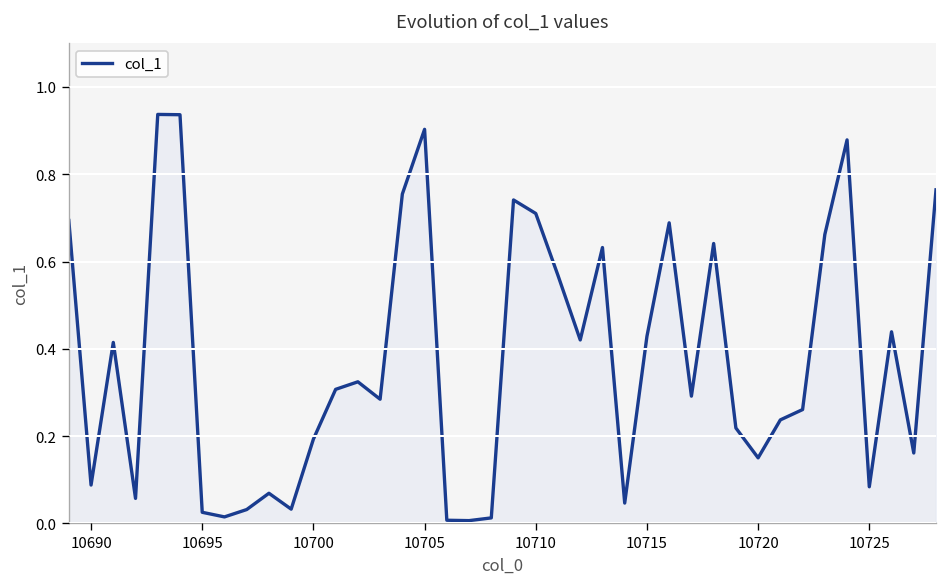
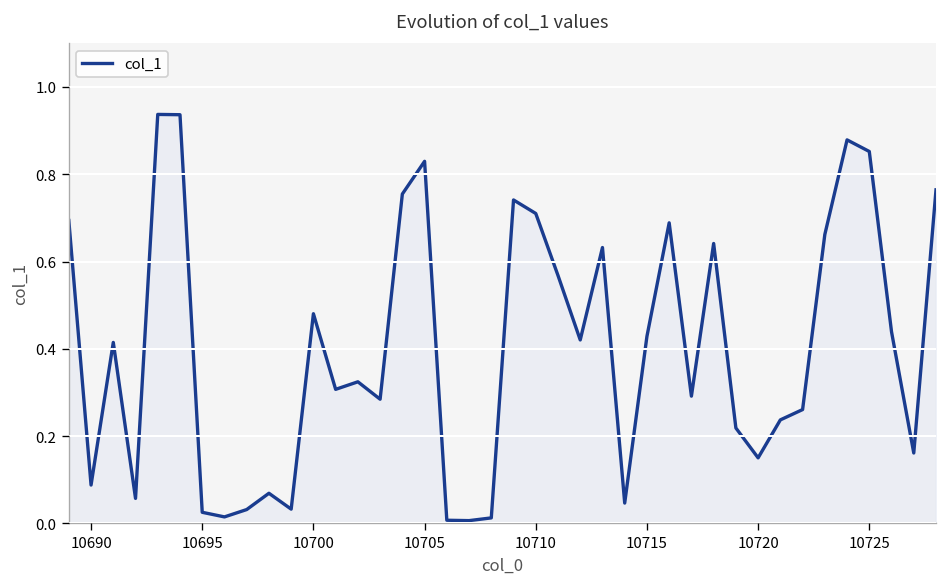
10700: 0.19 -> 0.48
10705: 0.90 -> 0.83
10725: 0.08 -> 0.85
